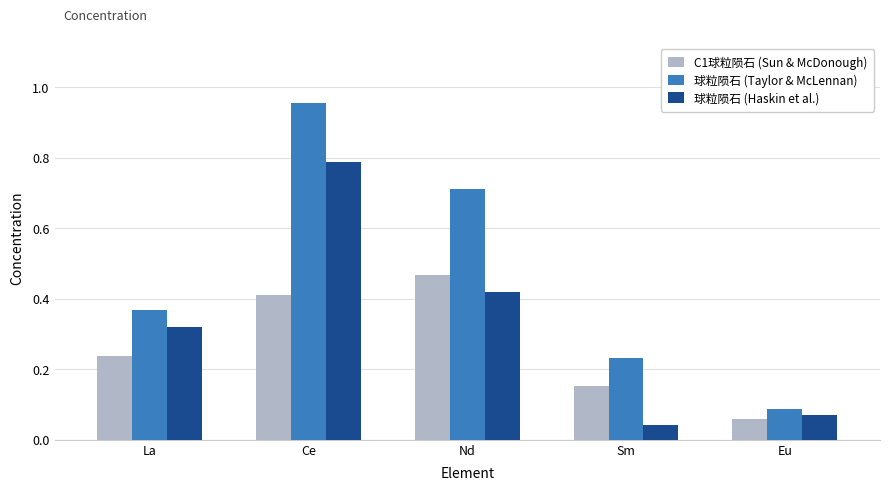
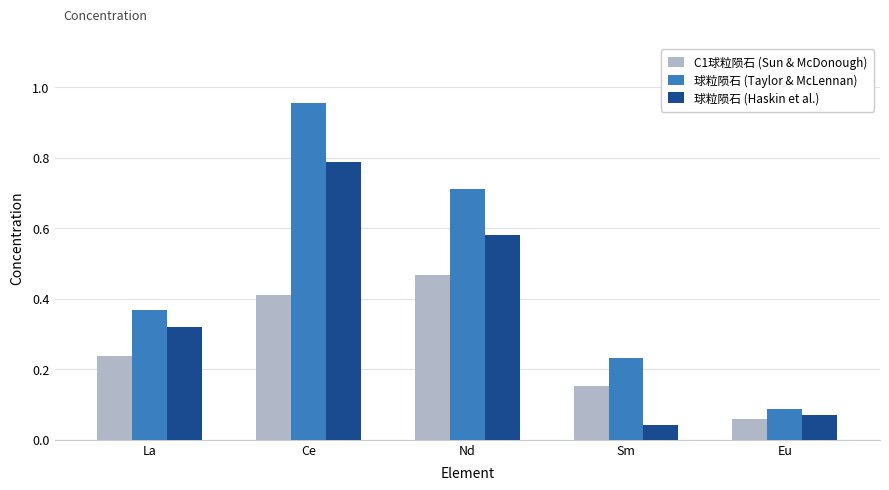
球粒陨石 (Haskin et al.), Nd: 0.42 -> 0.58
